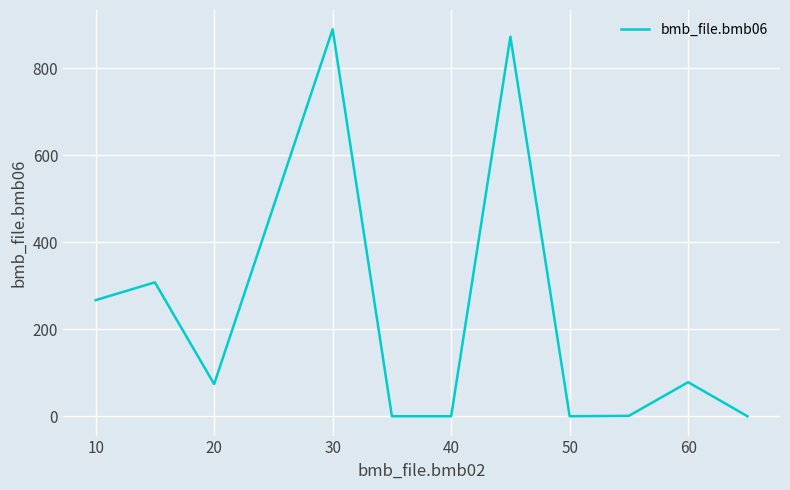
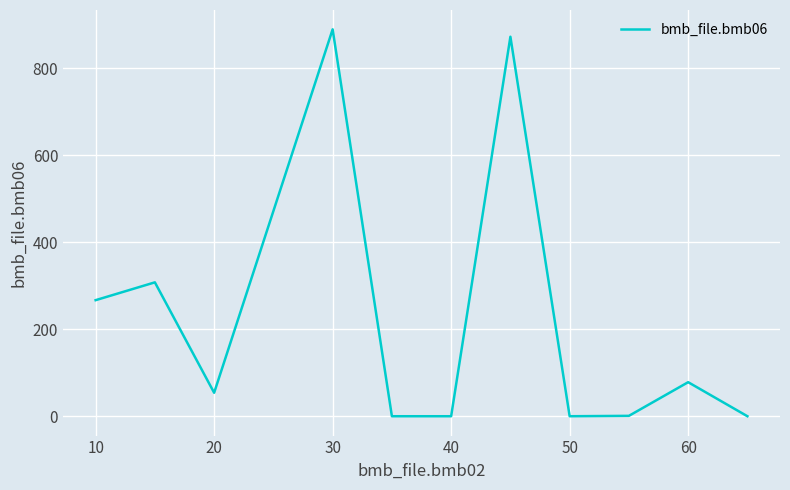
20: 70 -> 50
